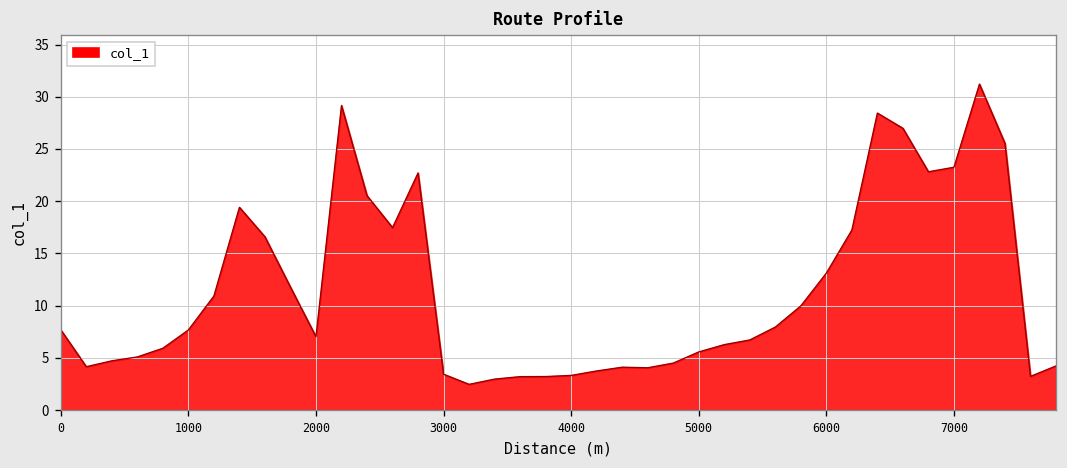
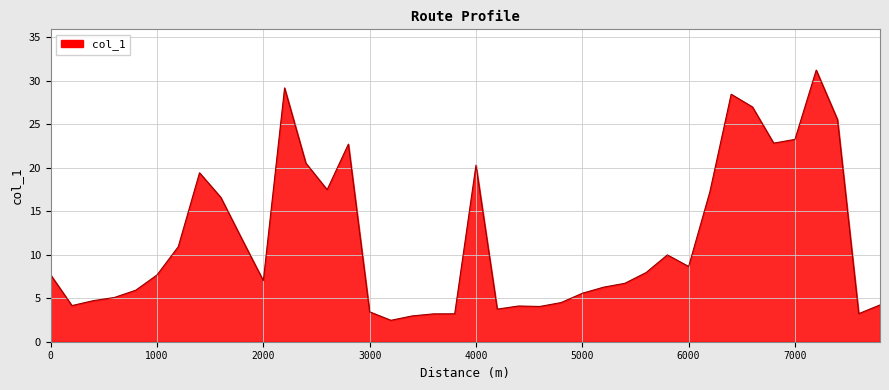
4000: 3 -> 20
6000: 13 -> 9
